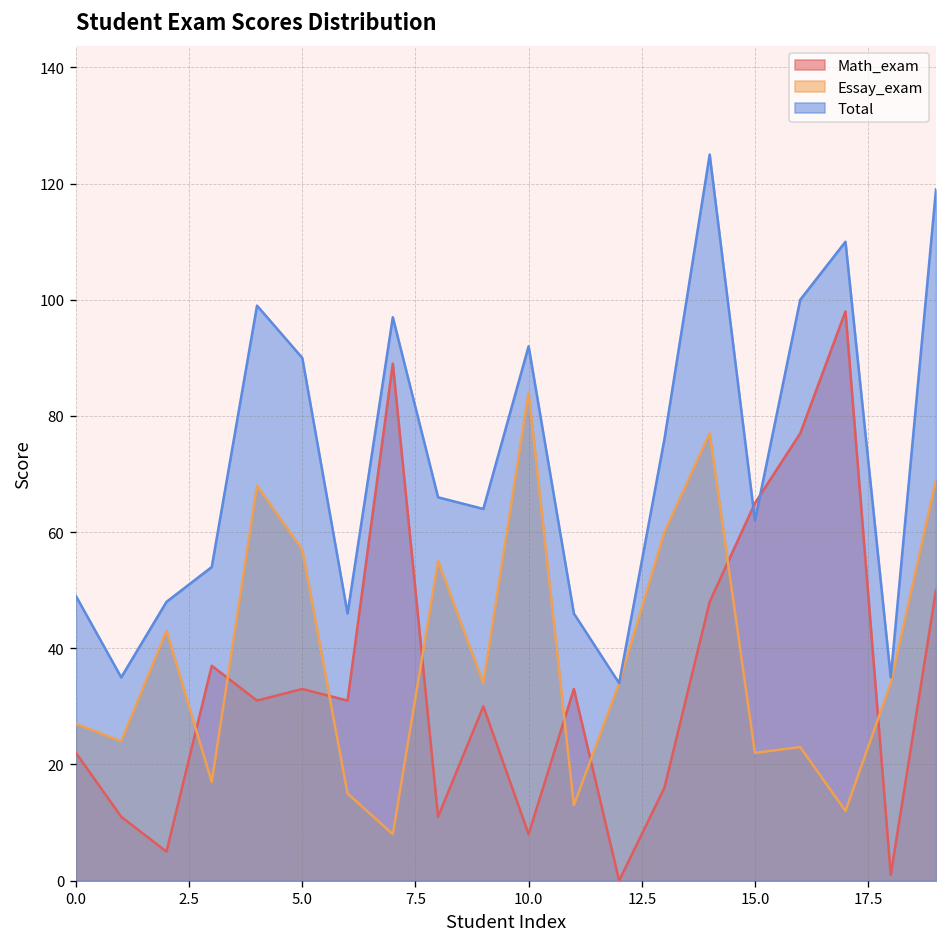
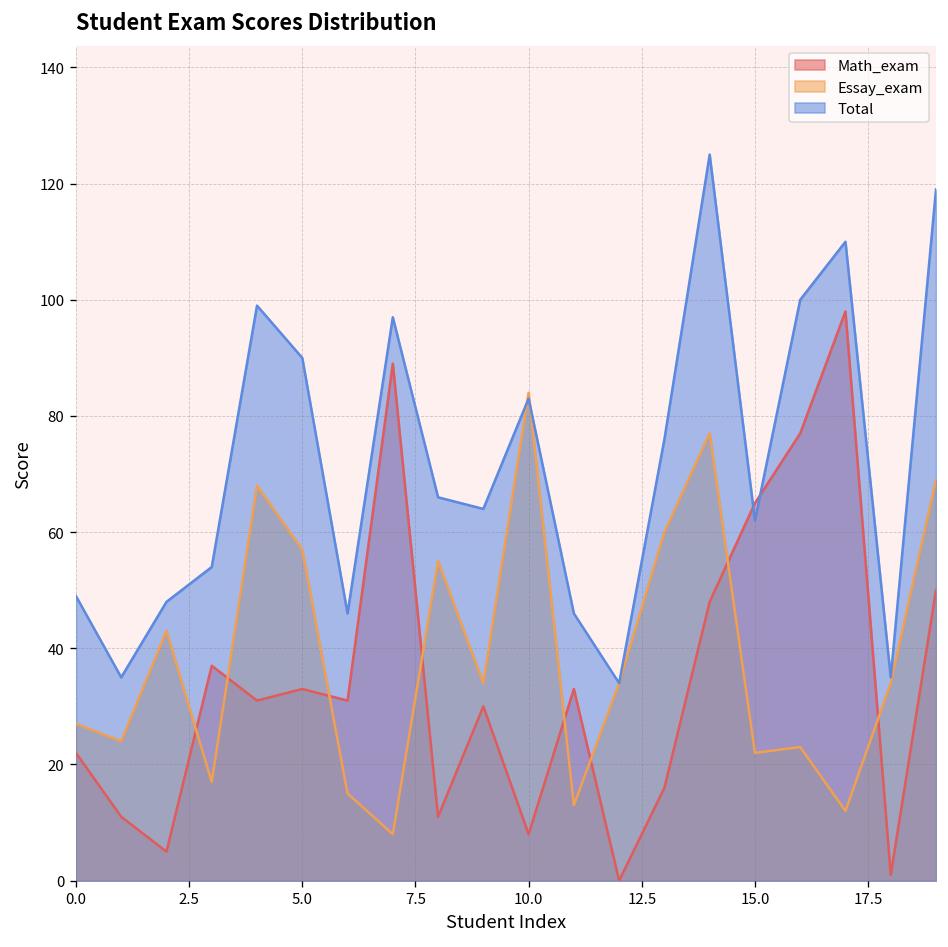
Total, 10.0: 92 -> 83
